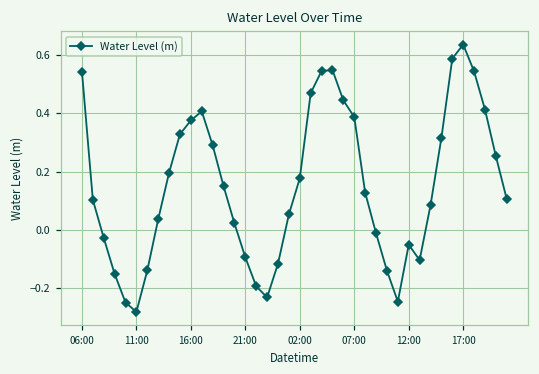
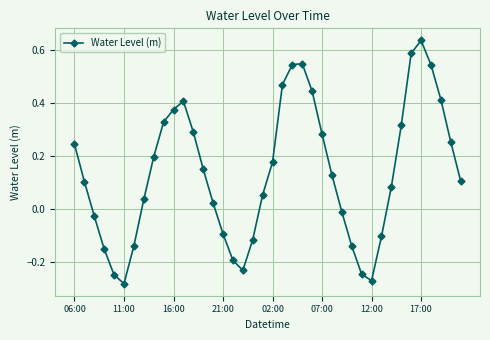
06:00: 0.54 -> 0.24
07:00: 0.39 -> 0.28
12:00: -0.05 -> -0.27
